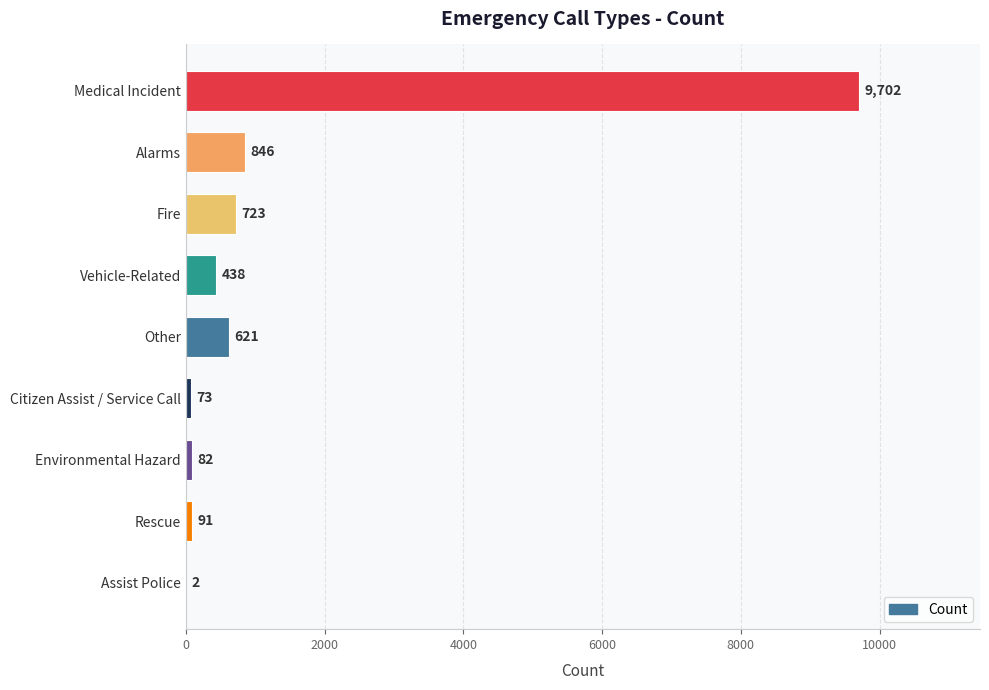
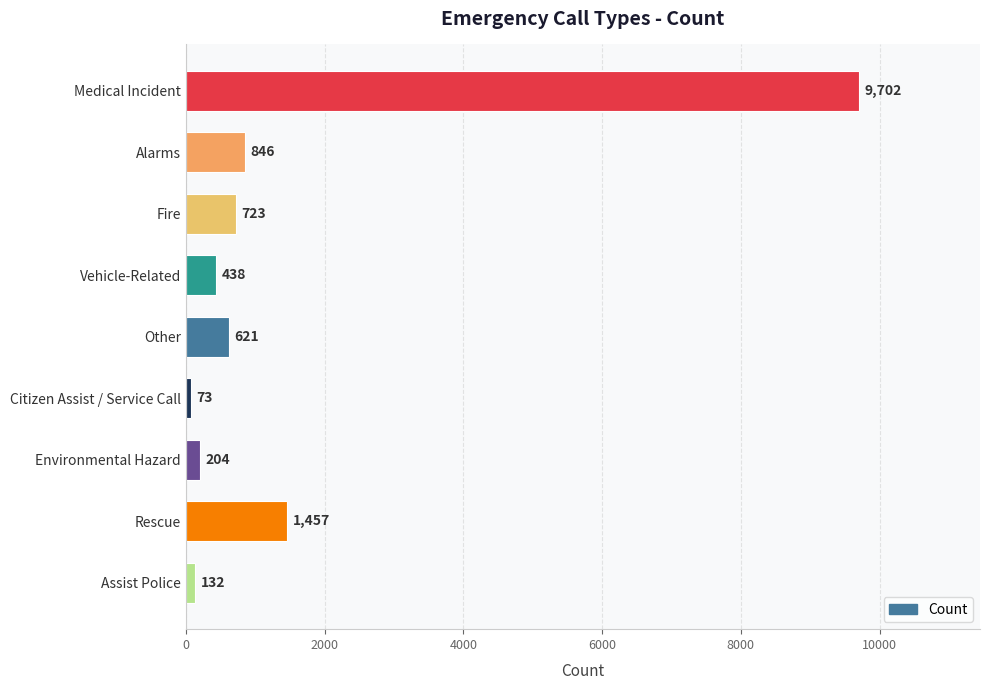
Environmental Hazard: 82 -> 204
Rescue: 91 -> 1,457
Assist Police: 2 -> 132
